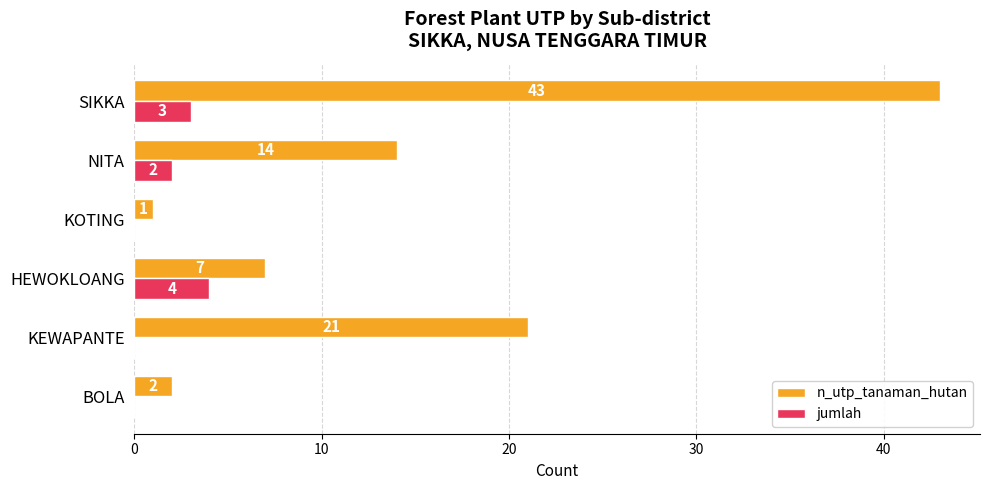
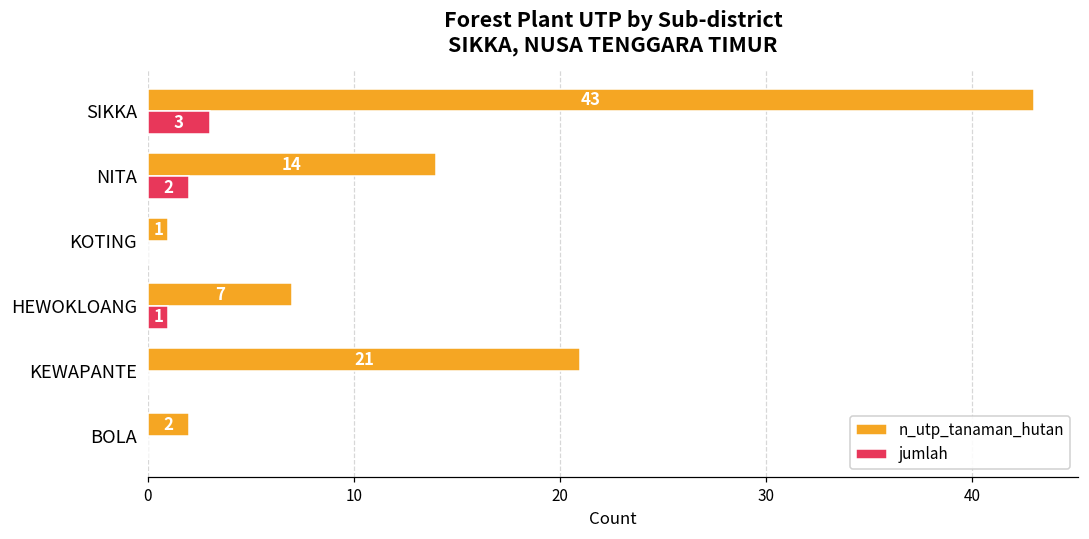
jumlah, HEWOKLOANG: 4 -> 1
